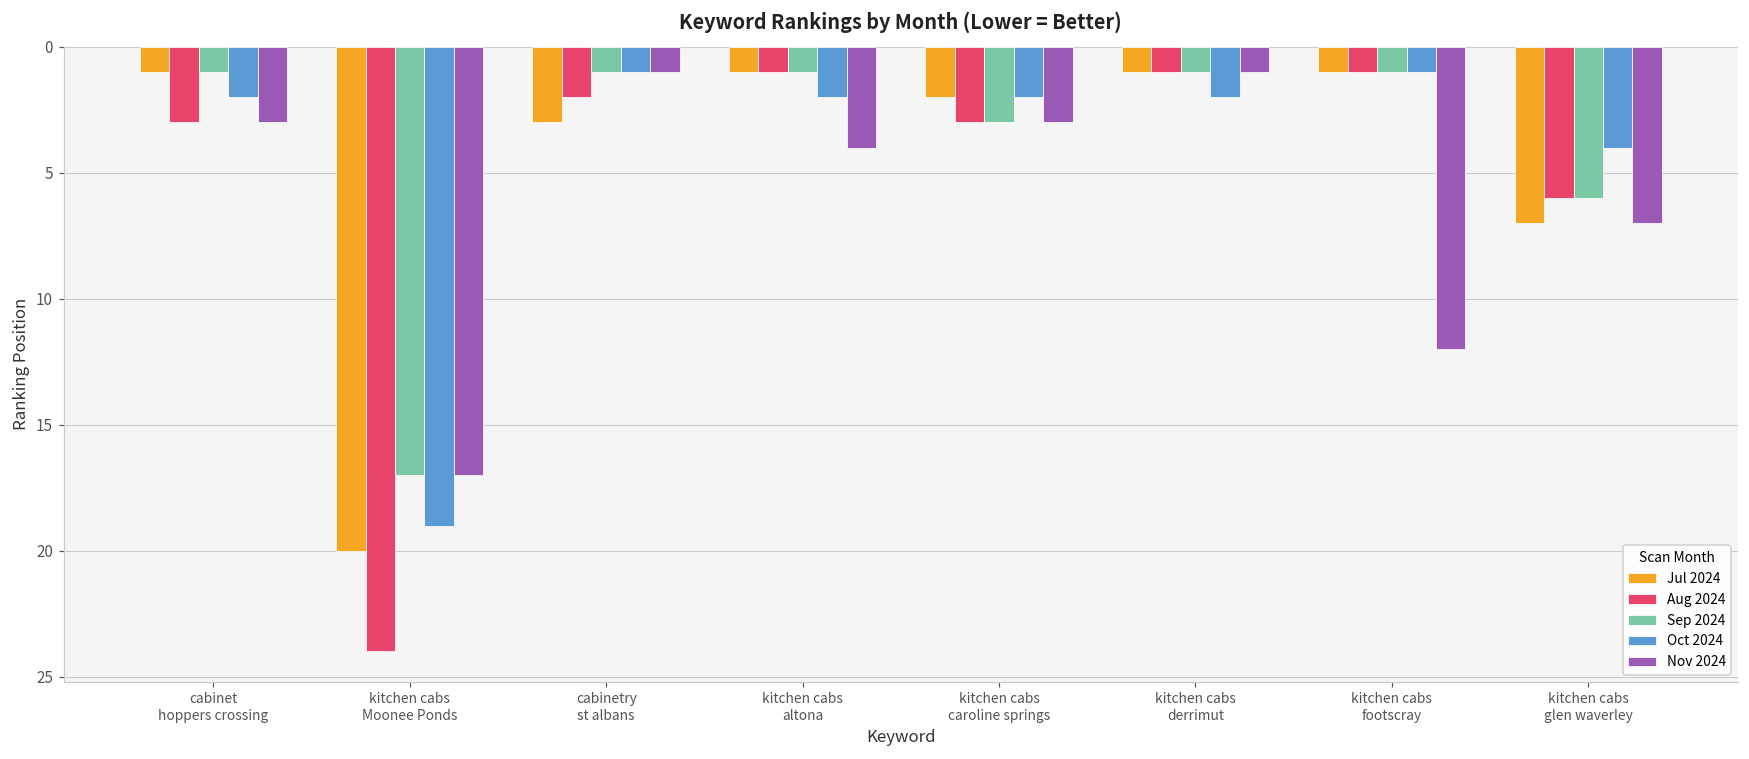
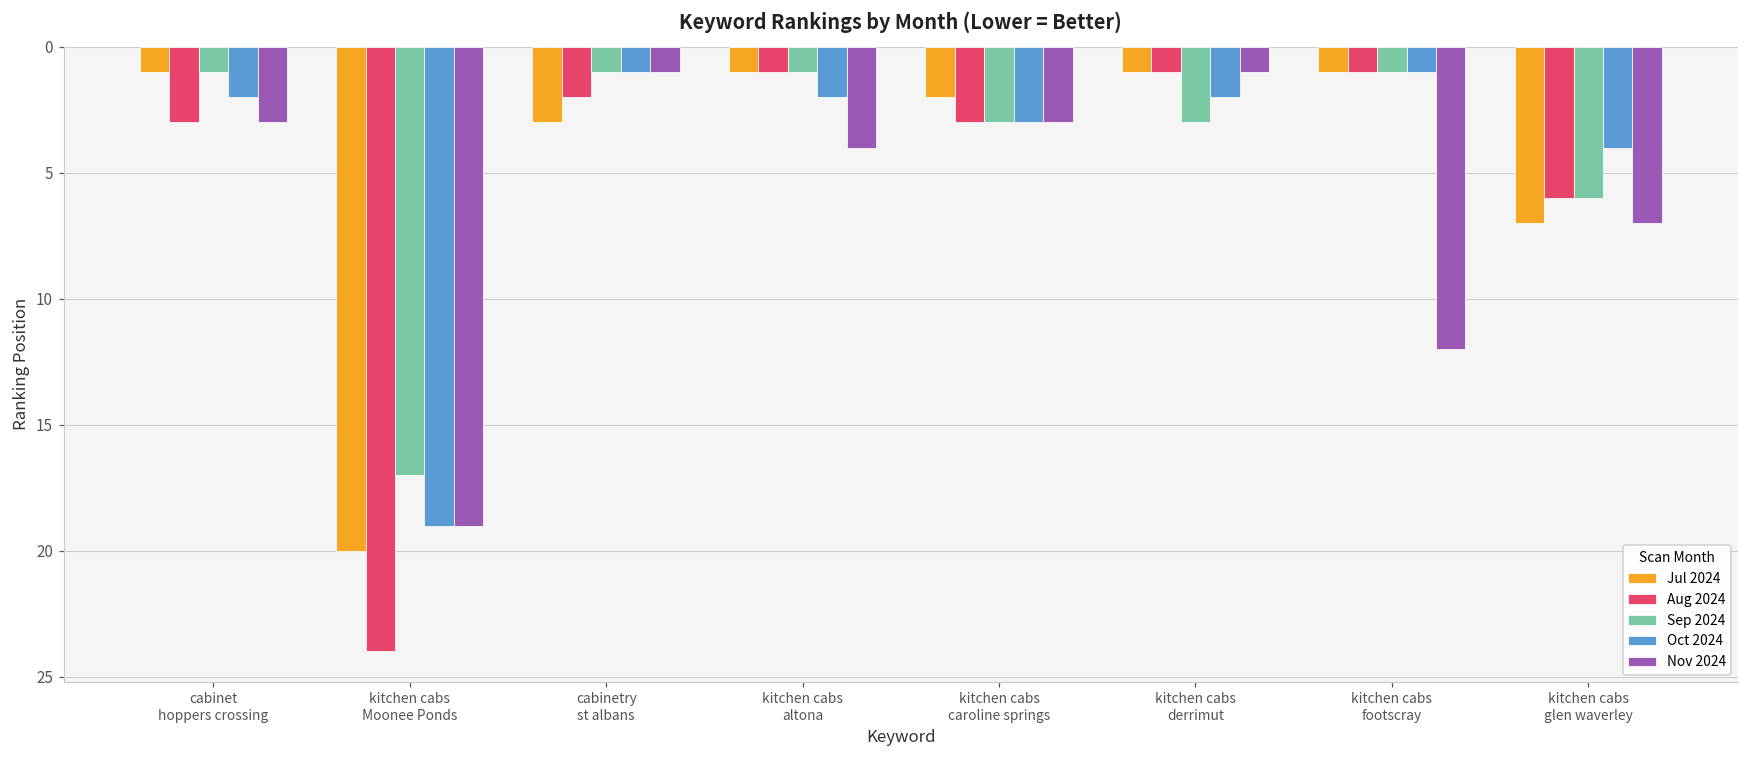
Nov 2024, kitchen cabs Moonee Ponds: 17 -> 19
Oct 2024, kitchen cabs caroline springs: 2 -> 3
Sep 2024, kitchen cabs derrimut: 1 -> 3
